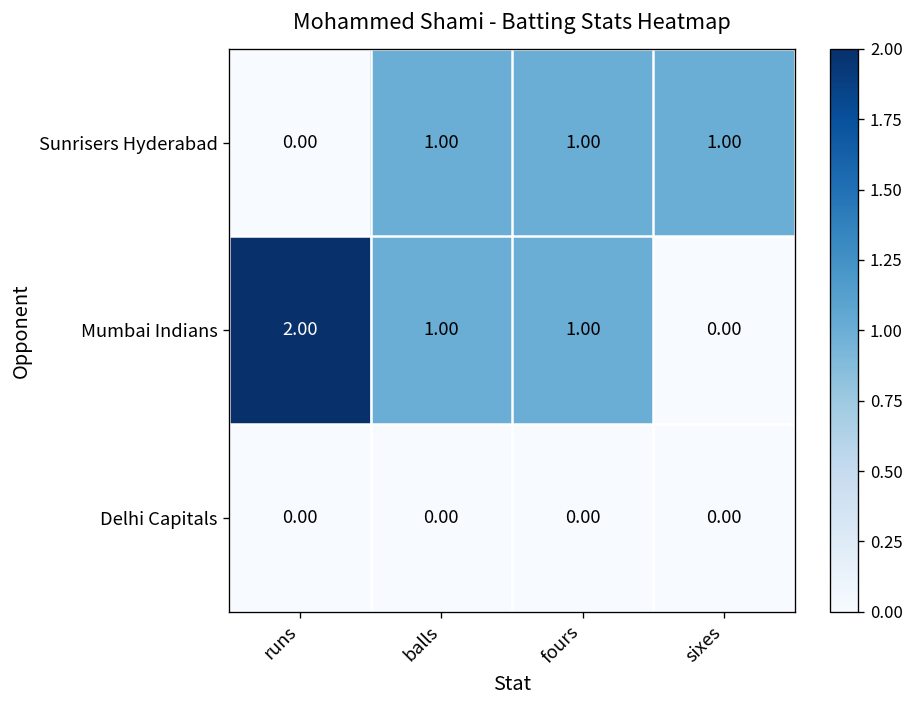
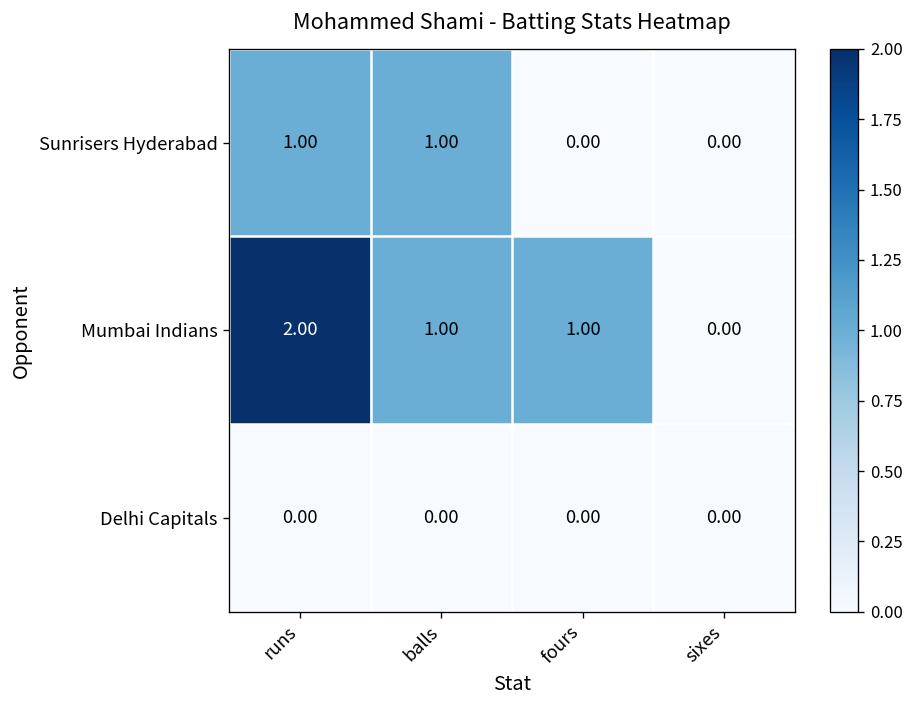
Sunrisers Hyderabad, runs: 0.00 -> 1.00
Sunrisers Hyderabad, fours: 1.00 -> 0.00
Sunrisers Hyderabad, sixes: 1.00 -> 0.00
